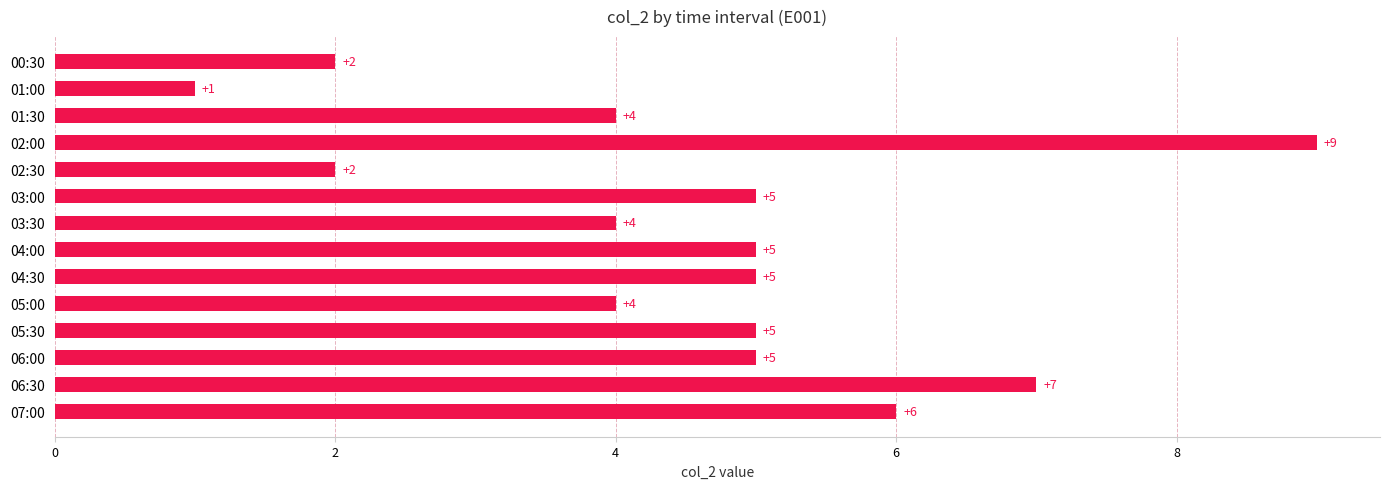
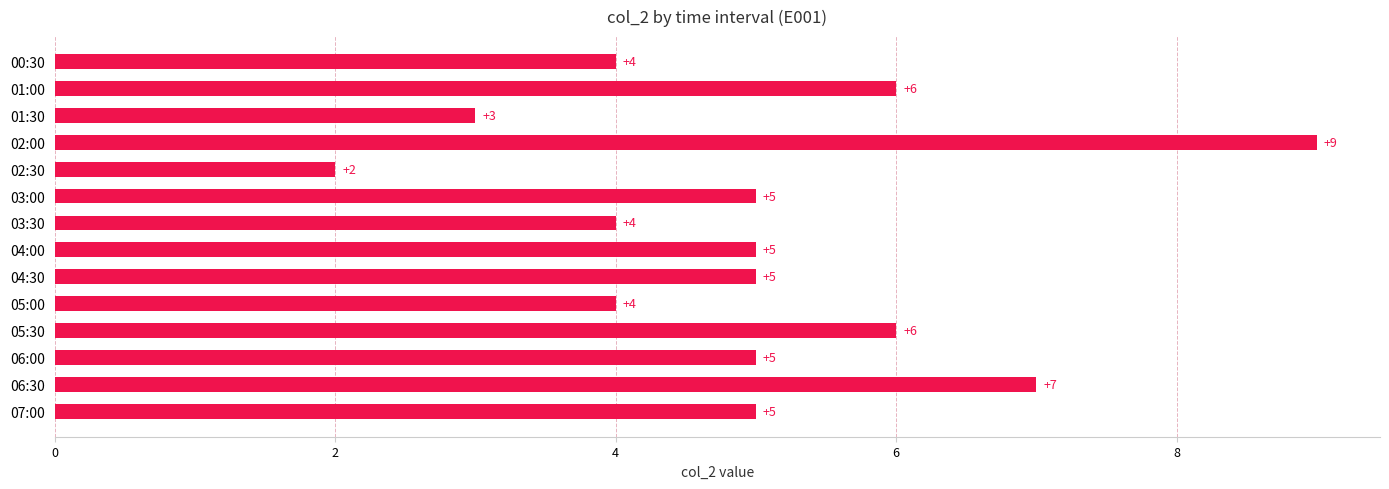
00:30: +2 -> +4
01:00: +1 -> +6
01:30: +4 -> +3
05:30: +5 -> +6
07:00: +6 -> +5
